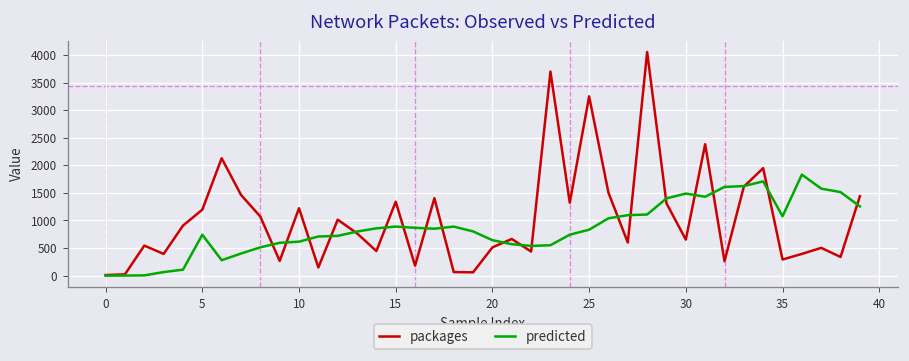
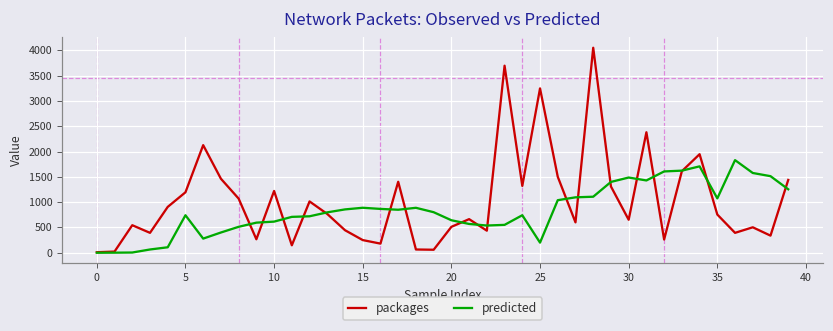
packages, 15: 1300 -> 300
predicted, 25: 800 -> 200
packages, 35: 300 -> 800
